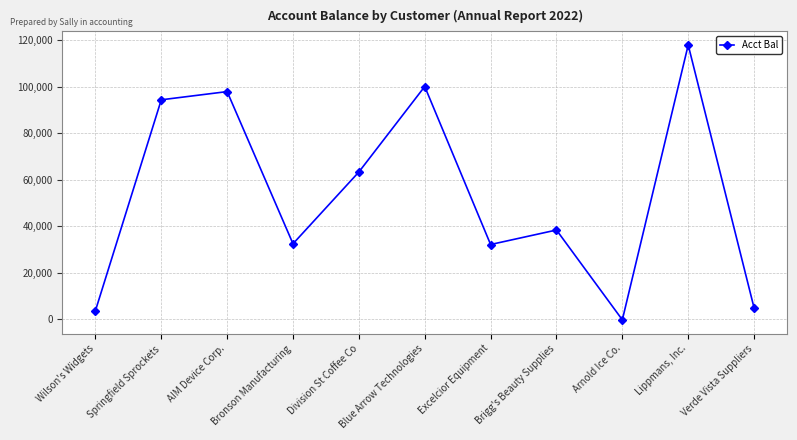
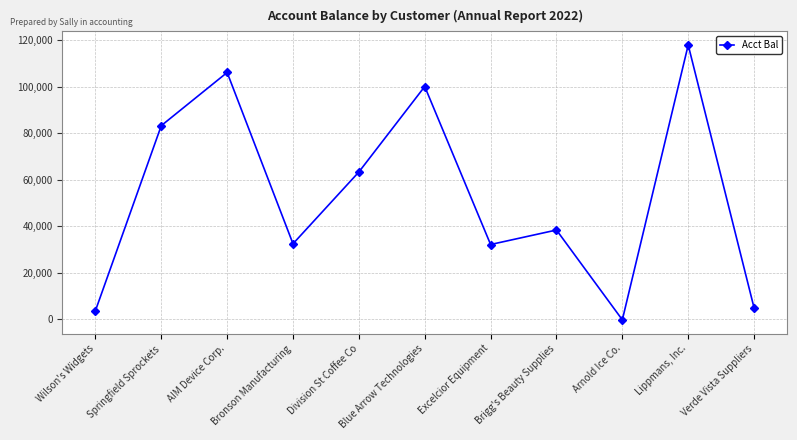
Springfield Sprockets: 94,000 -> 83,000
AIM Device Corp.: 98,000 -> 106,000
